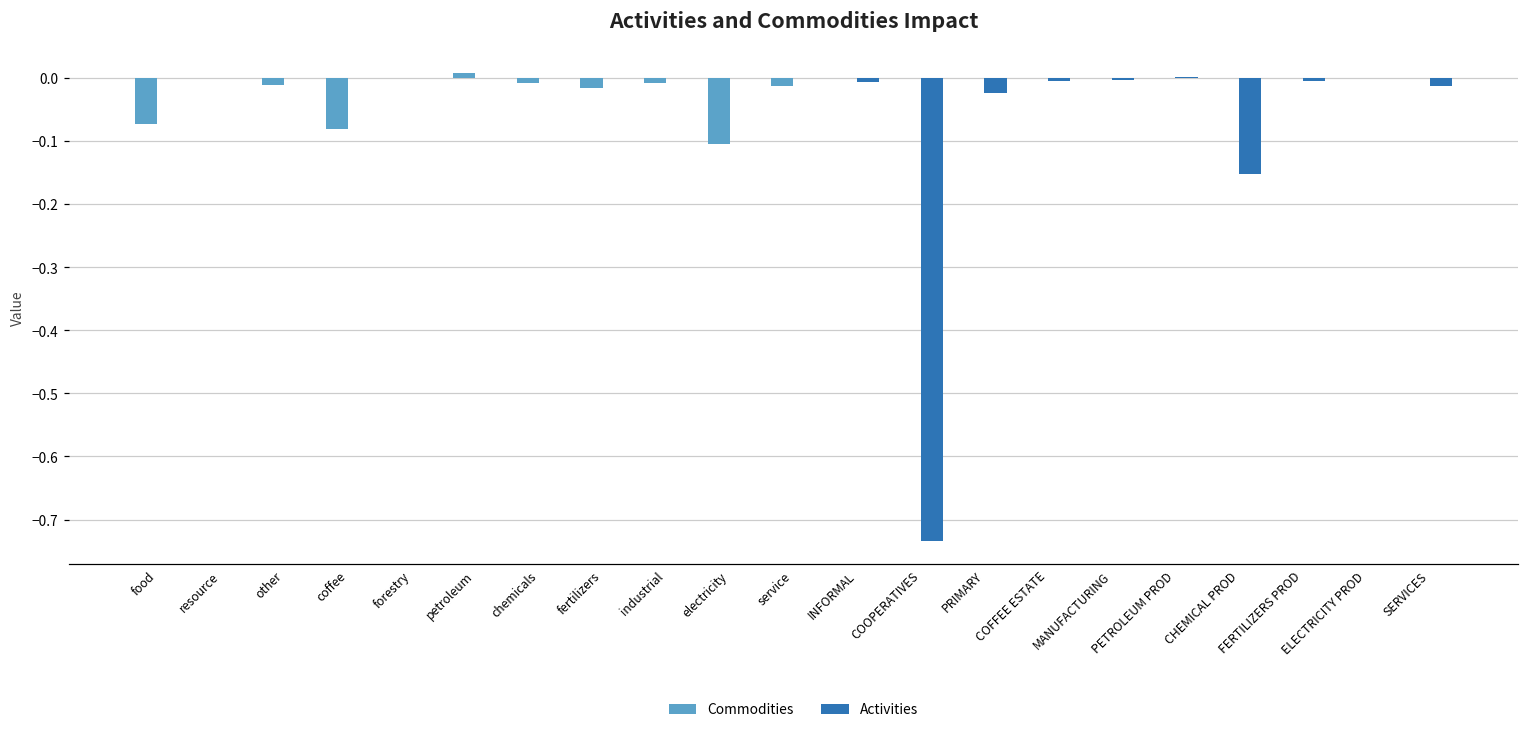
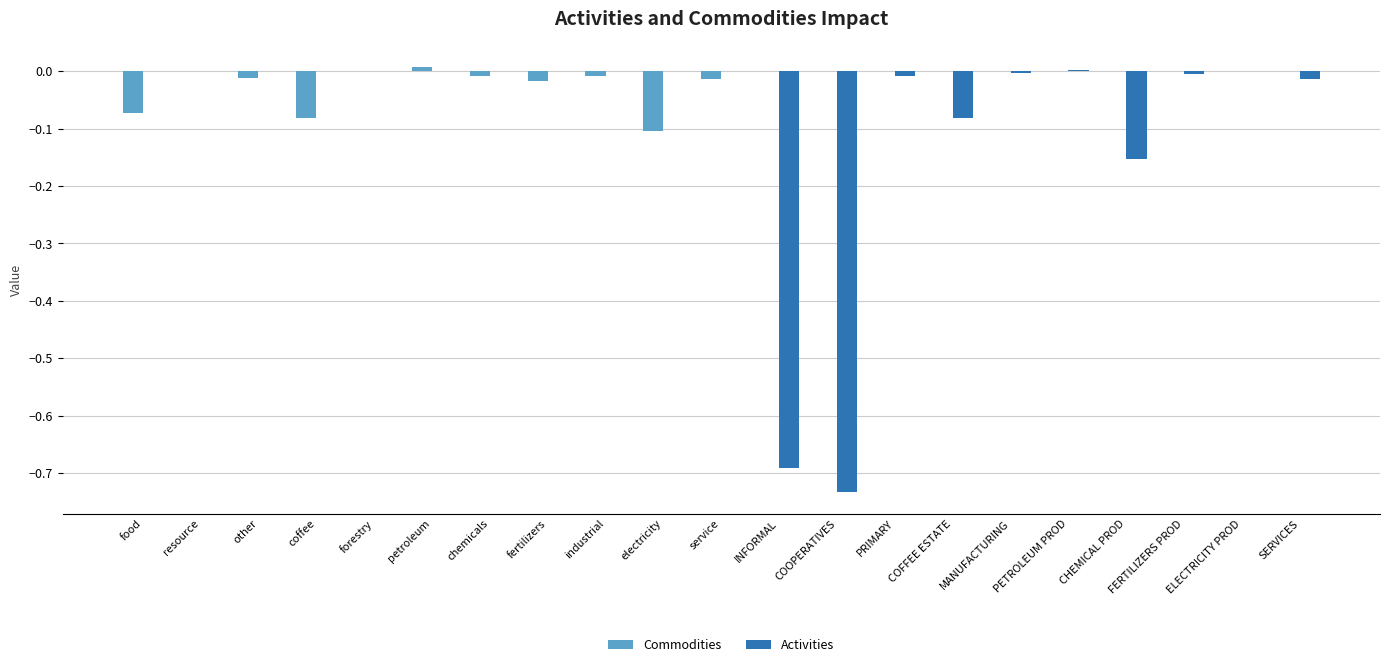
Activities, INFORMAL: -0.01 -> -0.69
Activities, PRIMARY: -0.02 -> -0.01
Activities, COFFEE ESTATE: 0.00 -> -0.08
